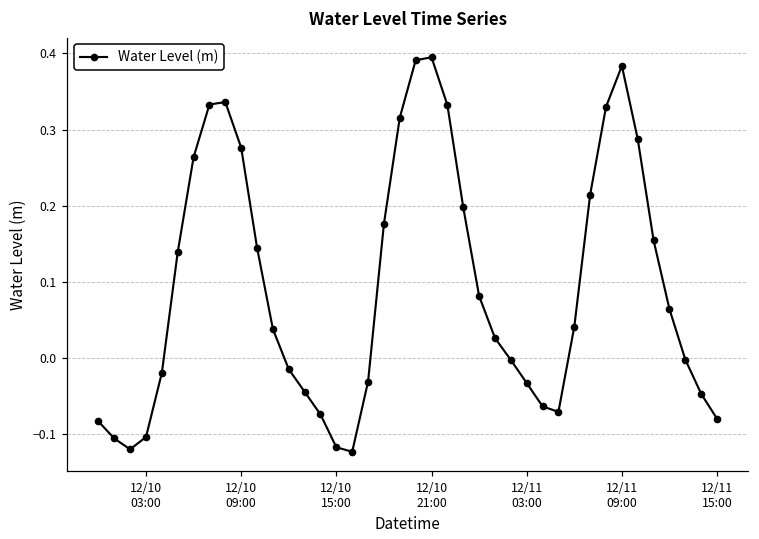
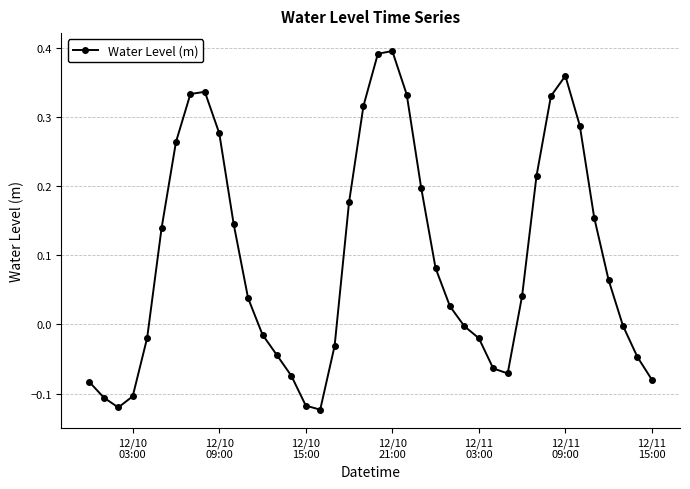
12/11 03:00: -0.03 -> -0.02
12/11 09:00: 0.38 -> 0.36
